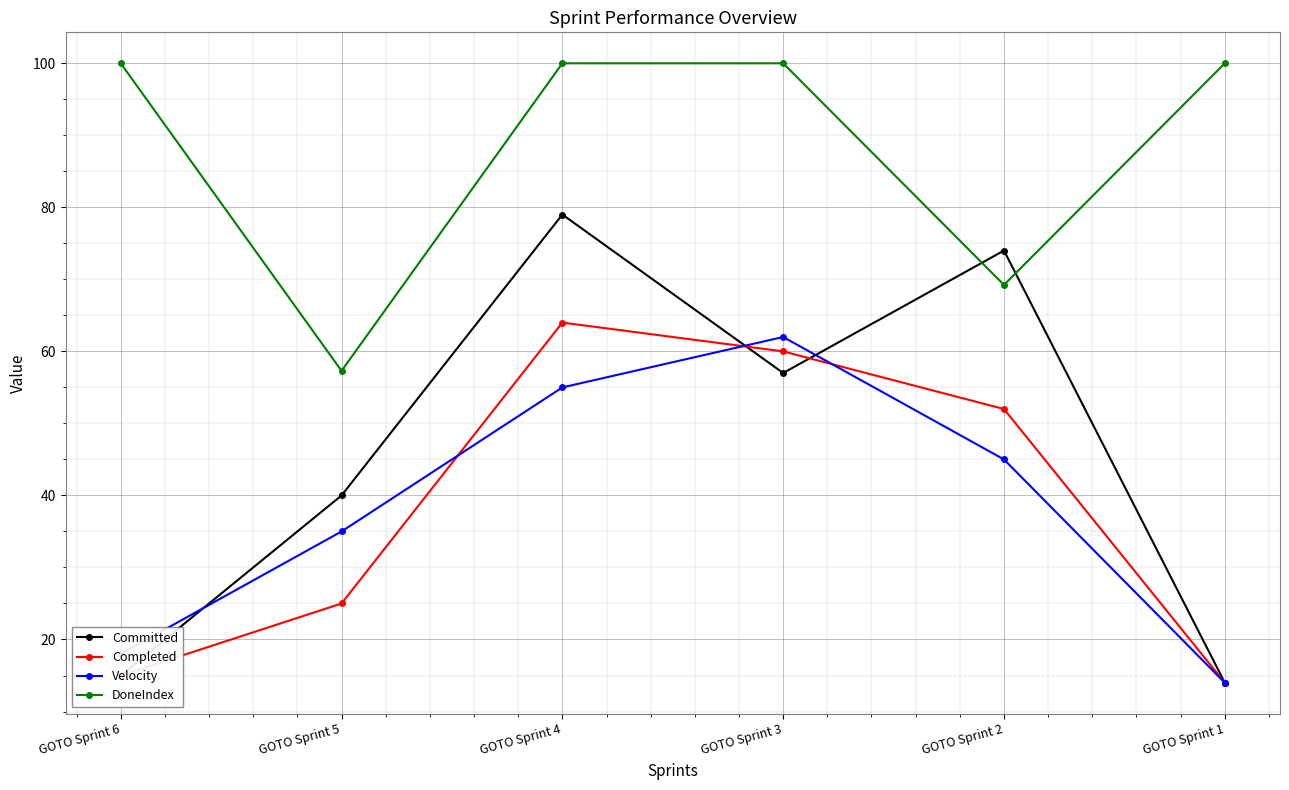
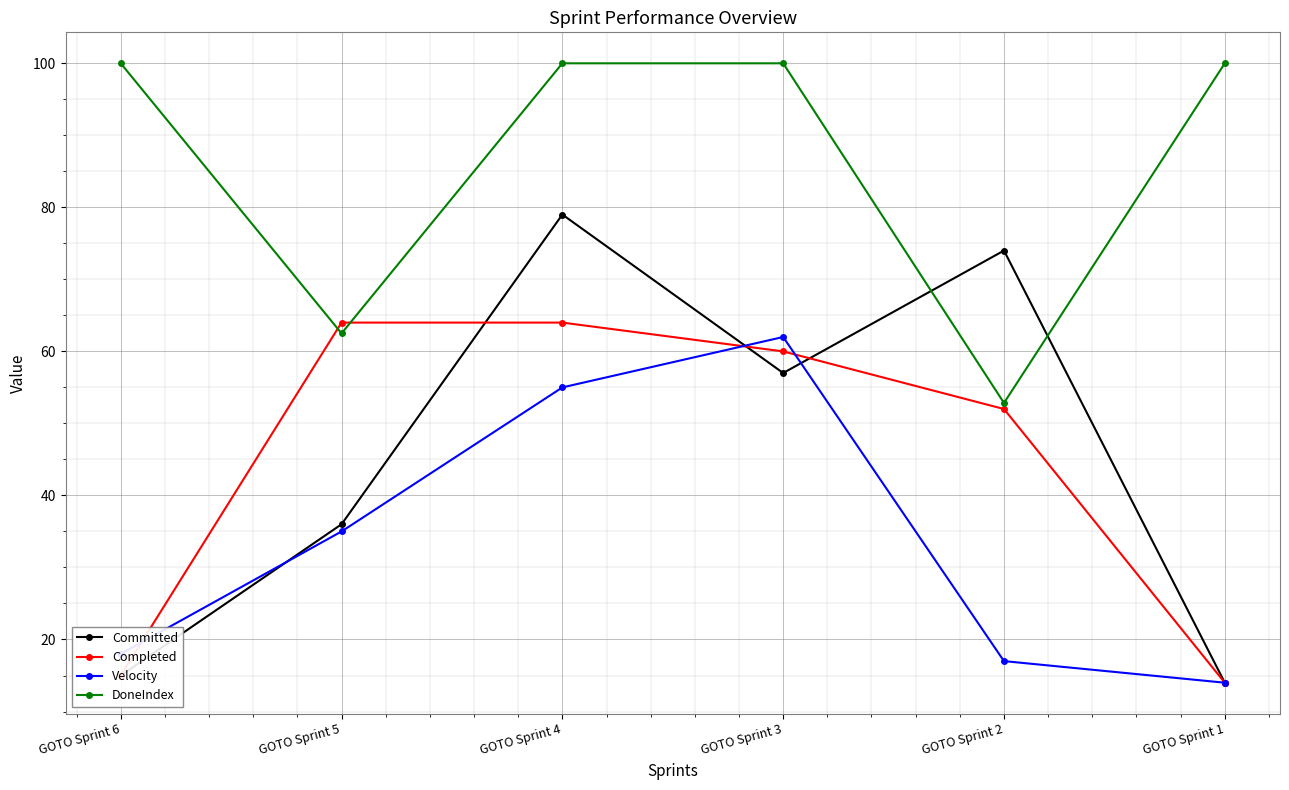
Committed, GOTO Sprint 5: 40 -> 36
Completed, GOTO Sprint 5: 25 -> 64
DoneIndex, GOTO Sprint 5: 57 -> 63
Velocity, GOTO Sprint 2: 45 -> 17
DoneIndex, GOTO Sprint 2: 69 -> 53
